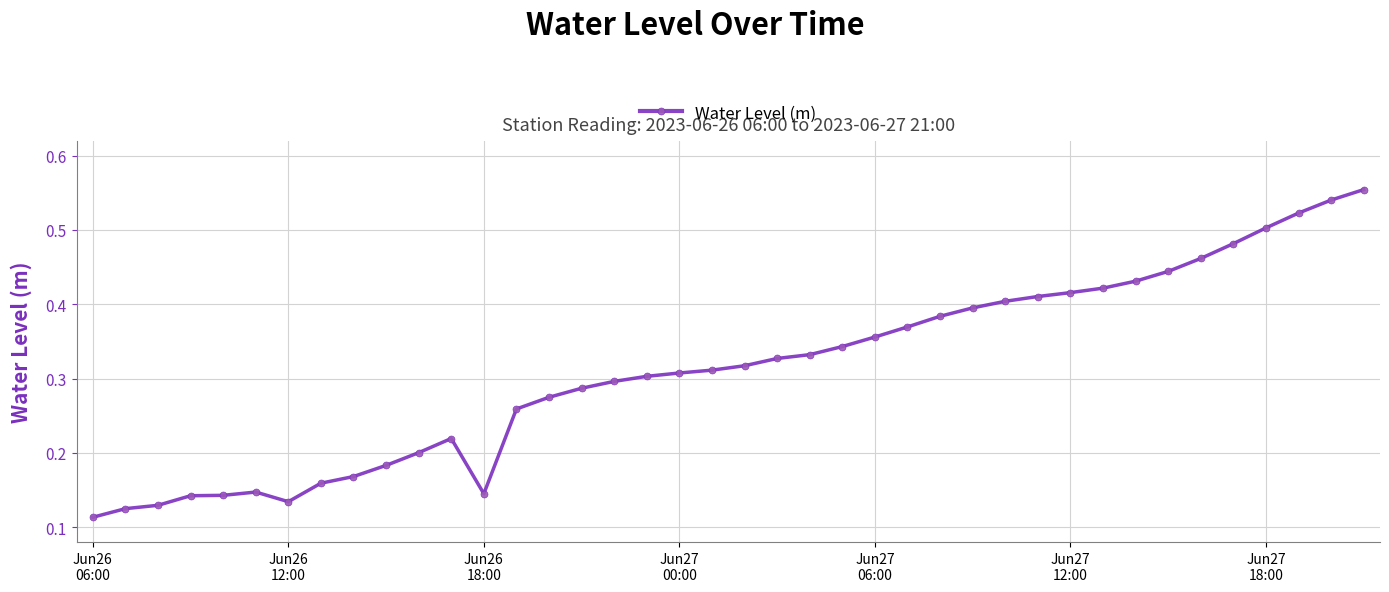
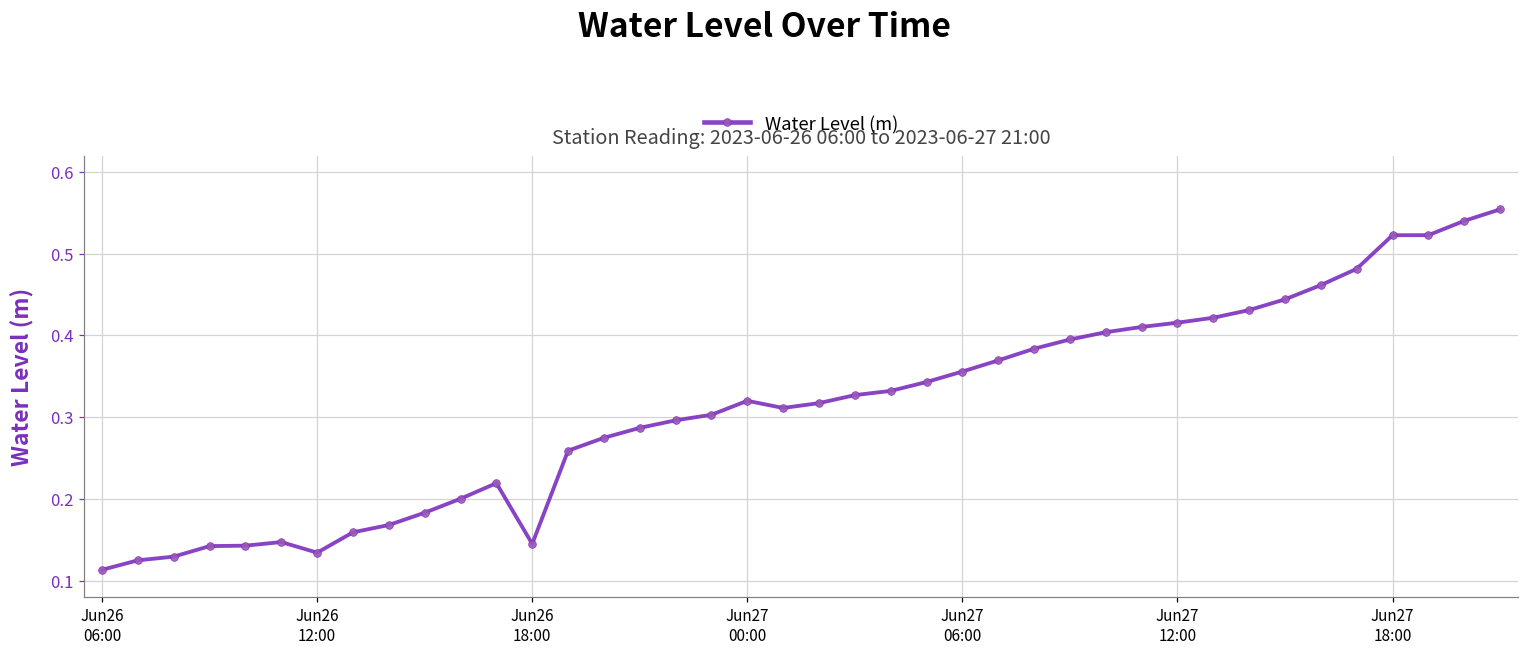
Jun27 00:00: 0.31 -> 0.32
Jun27 18:00: 0.50 -> 0.52
